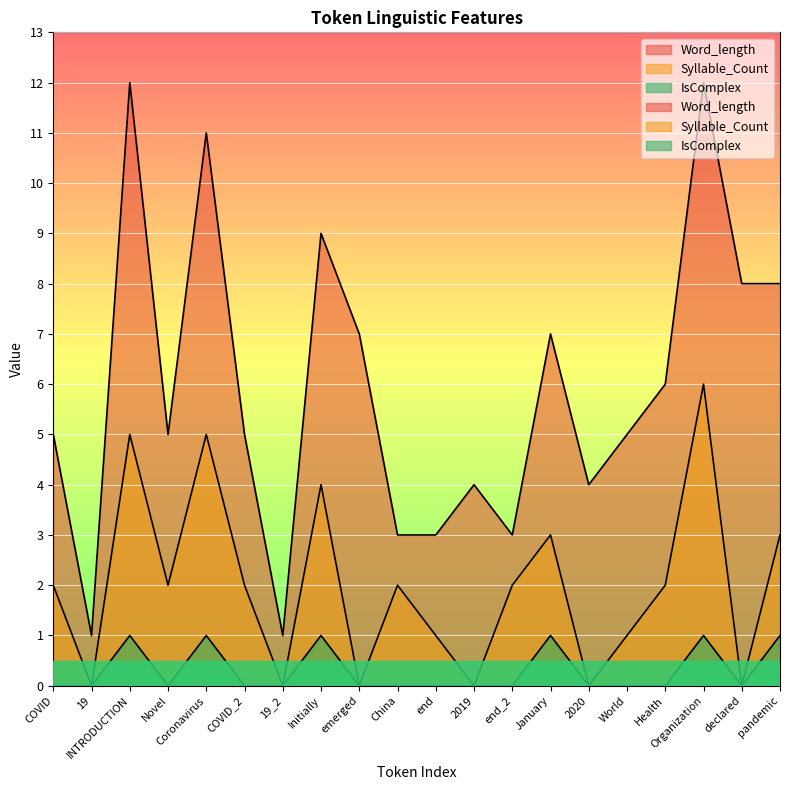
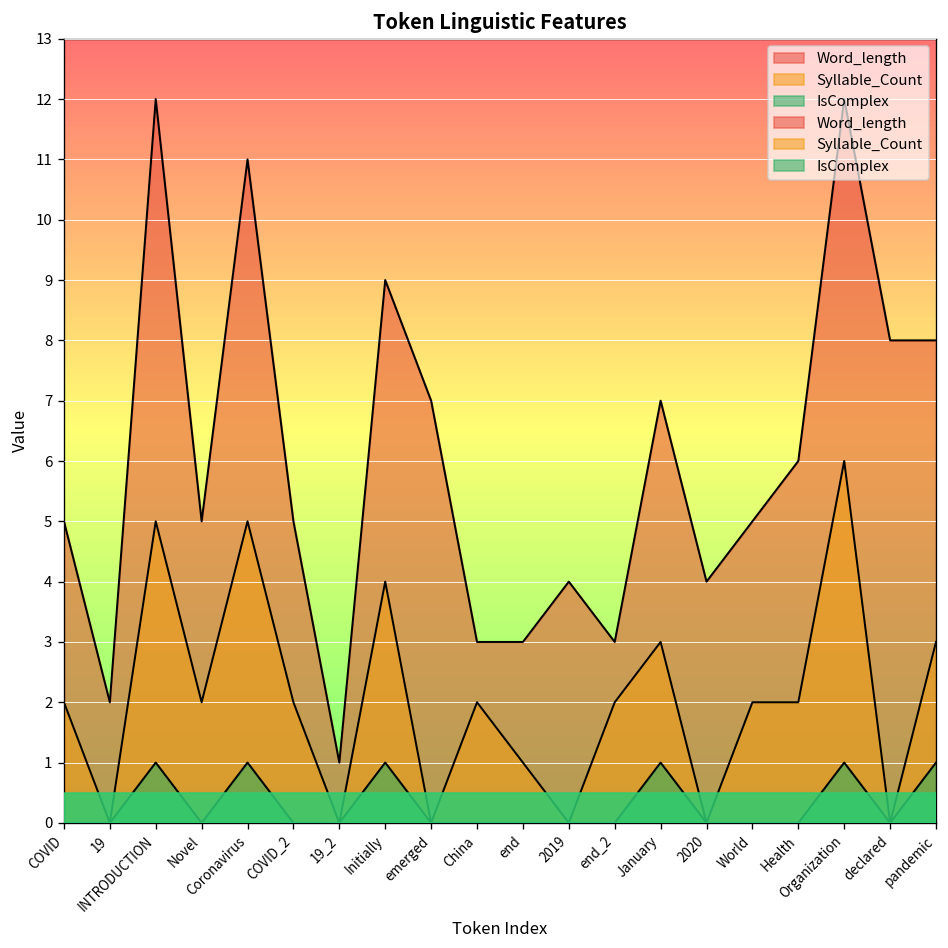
Word_length, 19: 1 -> 2
Syllable_Count, World: 1 -> 2
